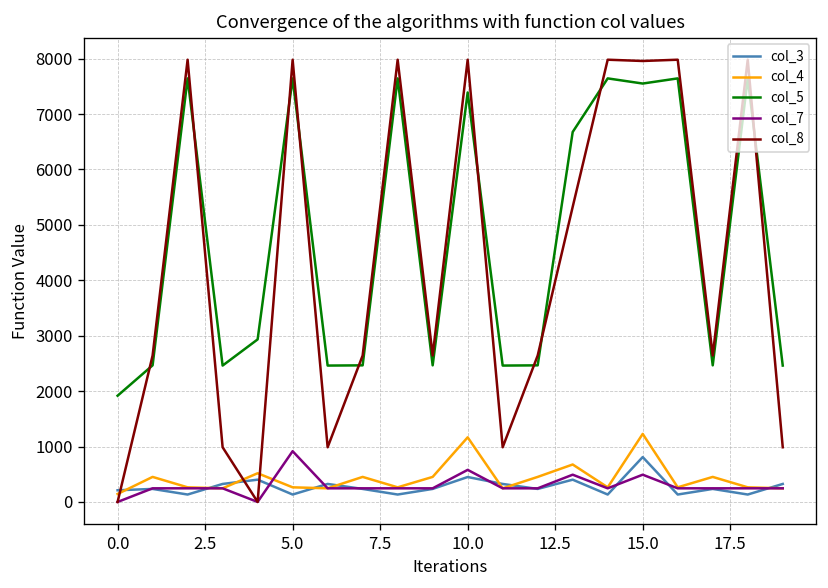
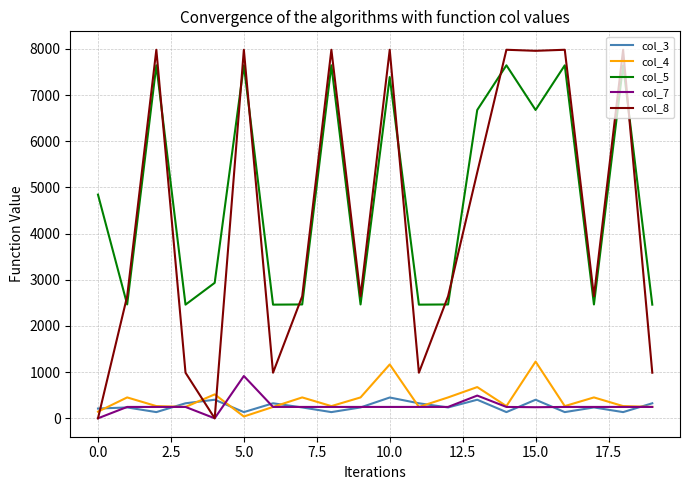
col_5, 0.0: 1900 -> 4800
col_4, 5.0: 300 -> 0
col_7, 10.0: 600 -> 200
col_3, 15.0: 800 -> 400
col_5, 15.0: 7600 -> 6700
col_7, 15.0: 500 -> 200
